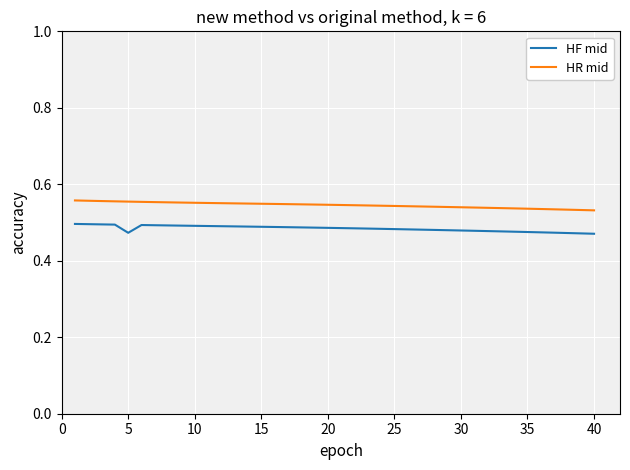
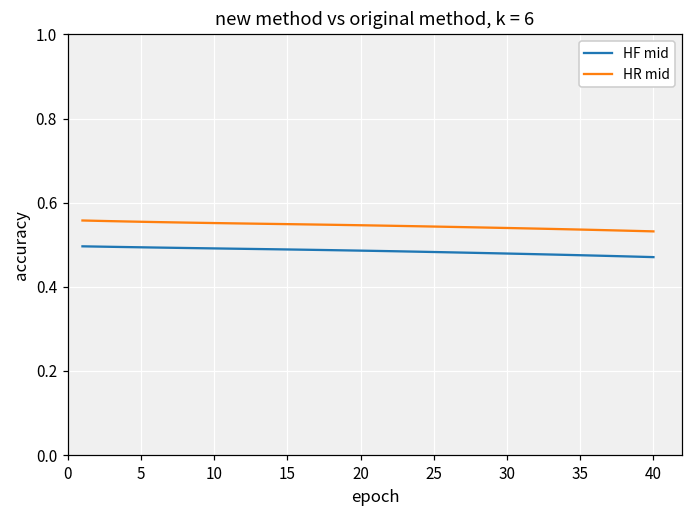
HF mid, 5: 0.47 -> 0.49
